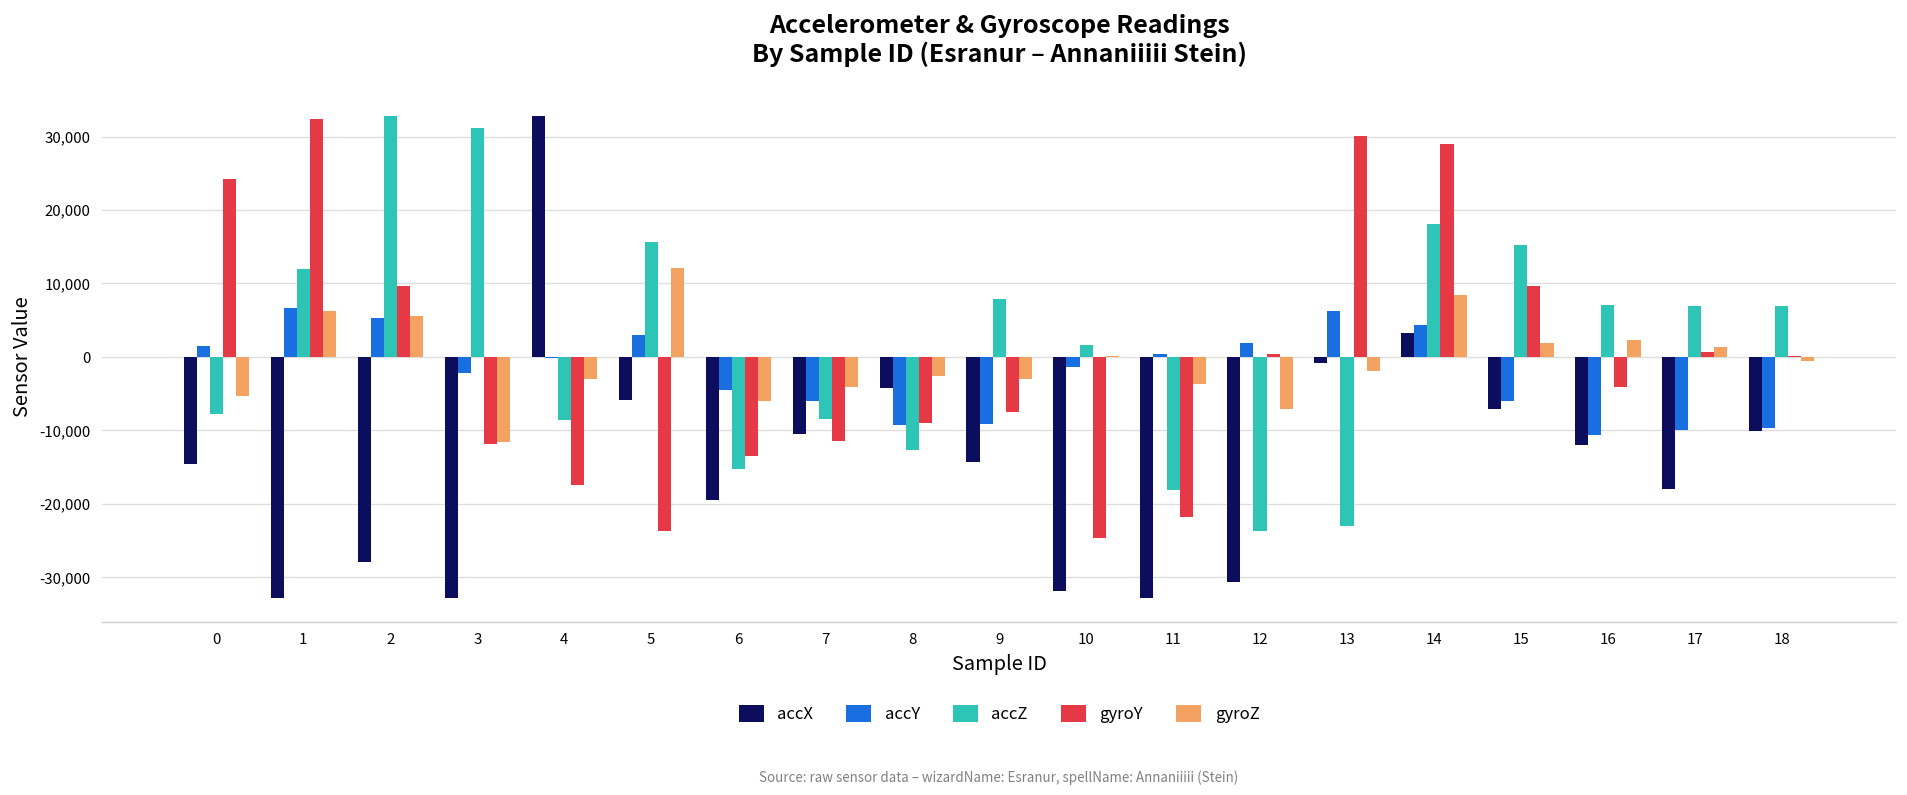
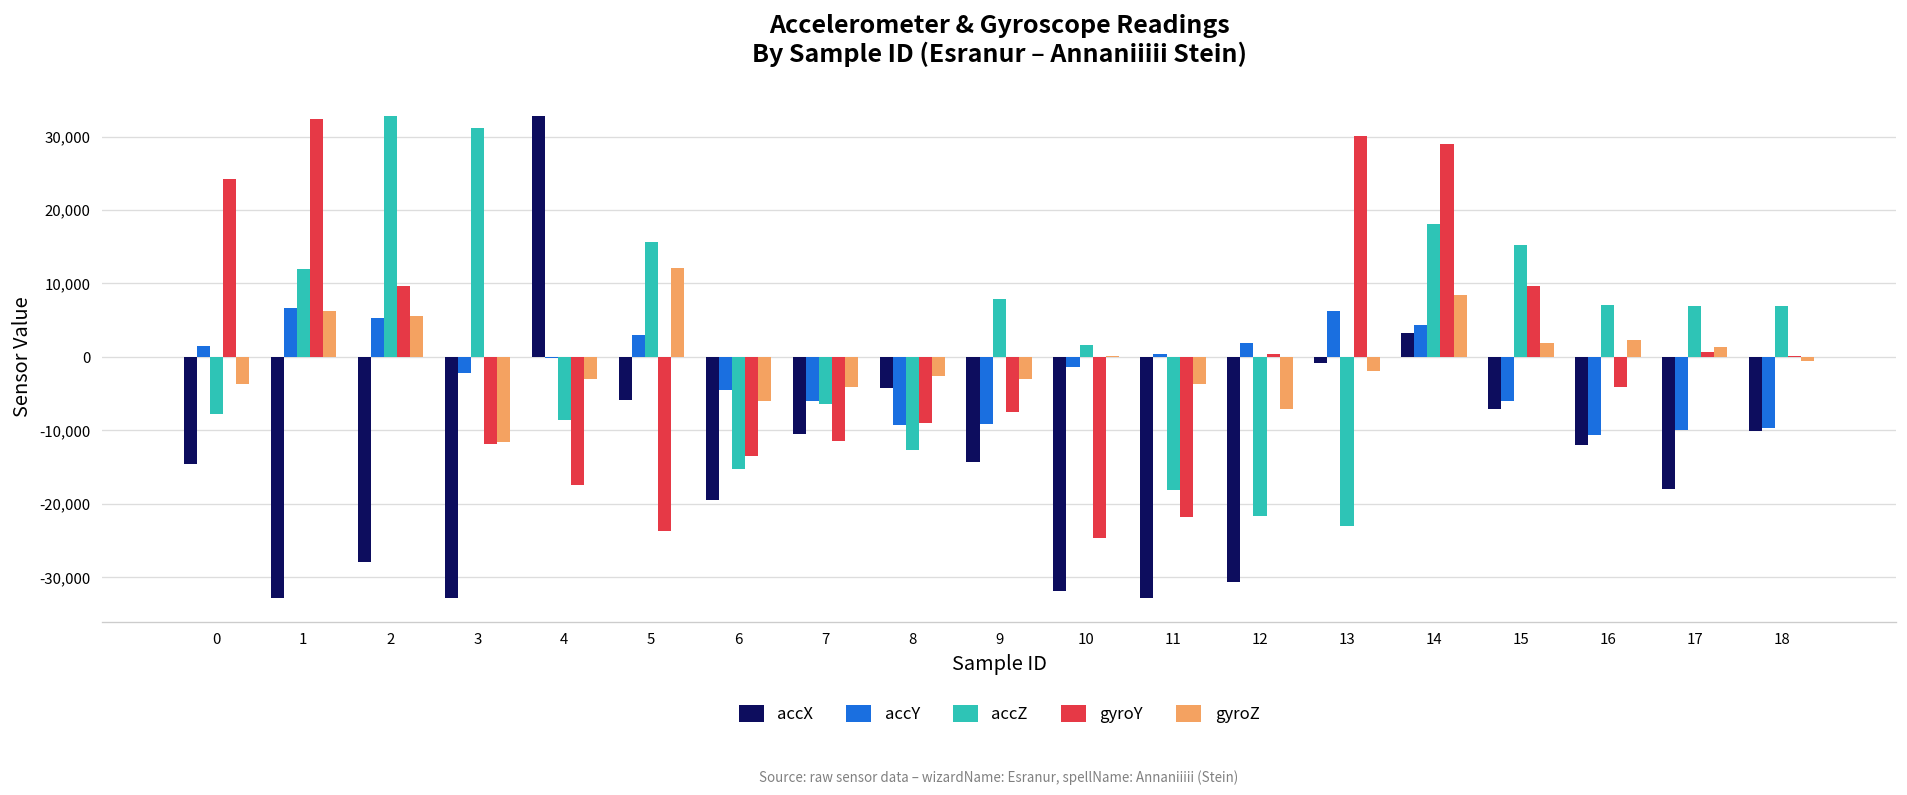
gyroZ, 0: -5,000 -> -4,000
accZ, 7: -9,000 -> -6,000
accZ, 12: -24,000 -> -22,000
